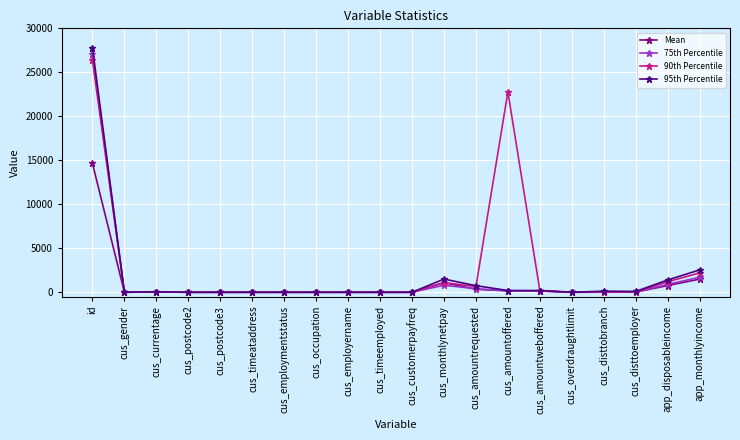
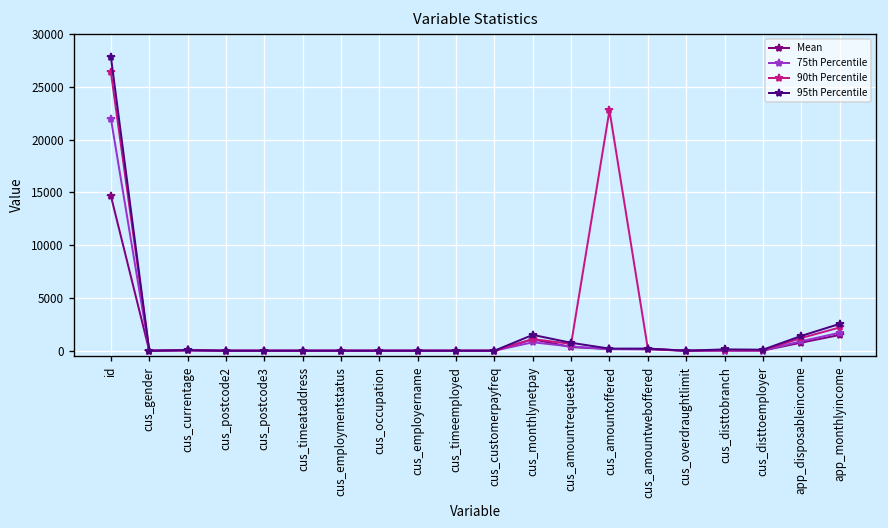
75th Percentile, id: 27000 -> 22000
